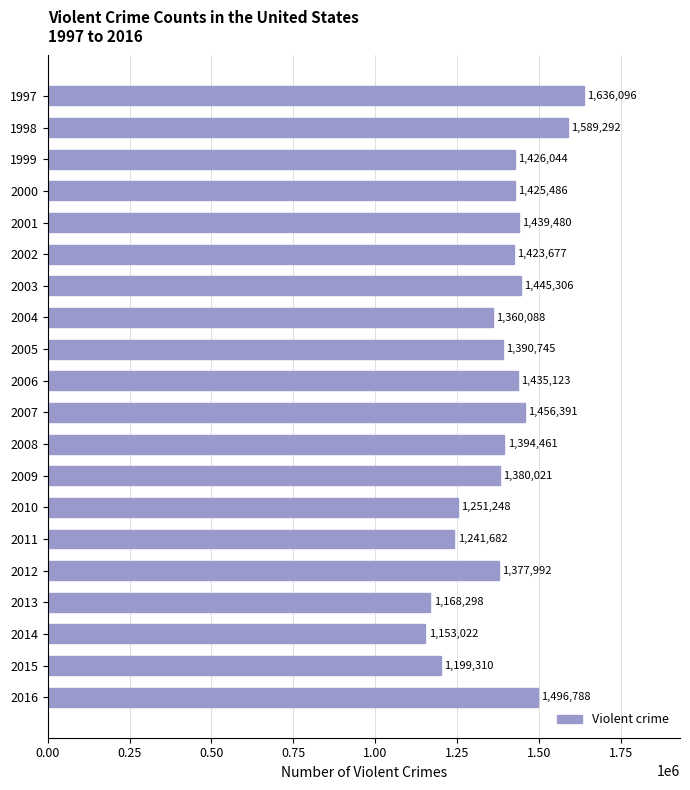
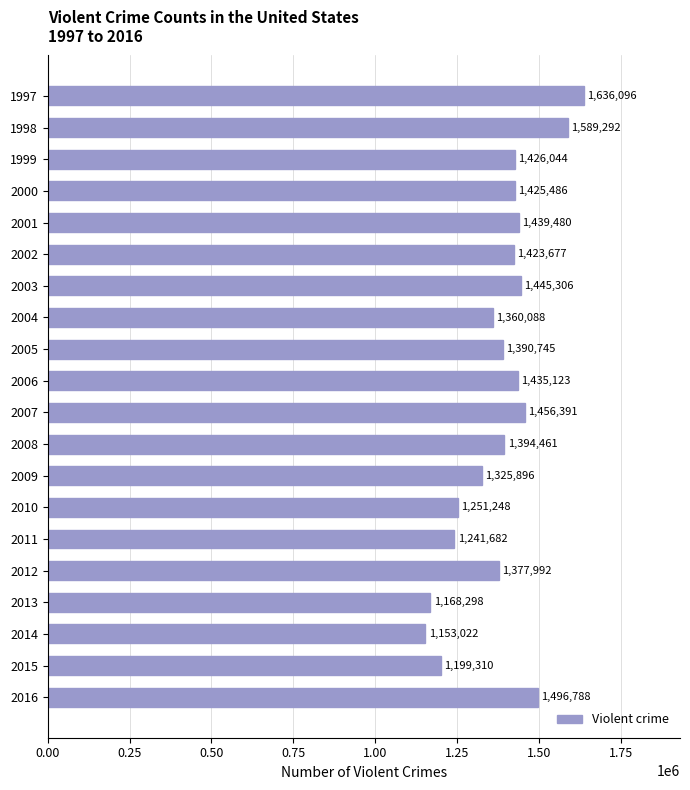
2009: 1,380,021 -> 1,325,896
